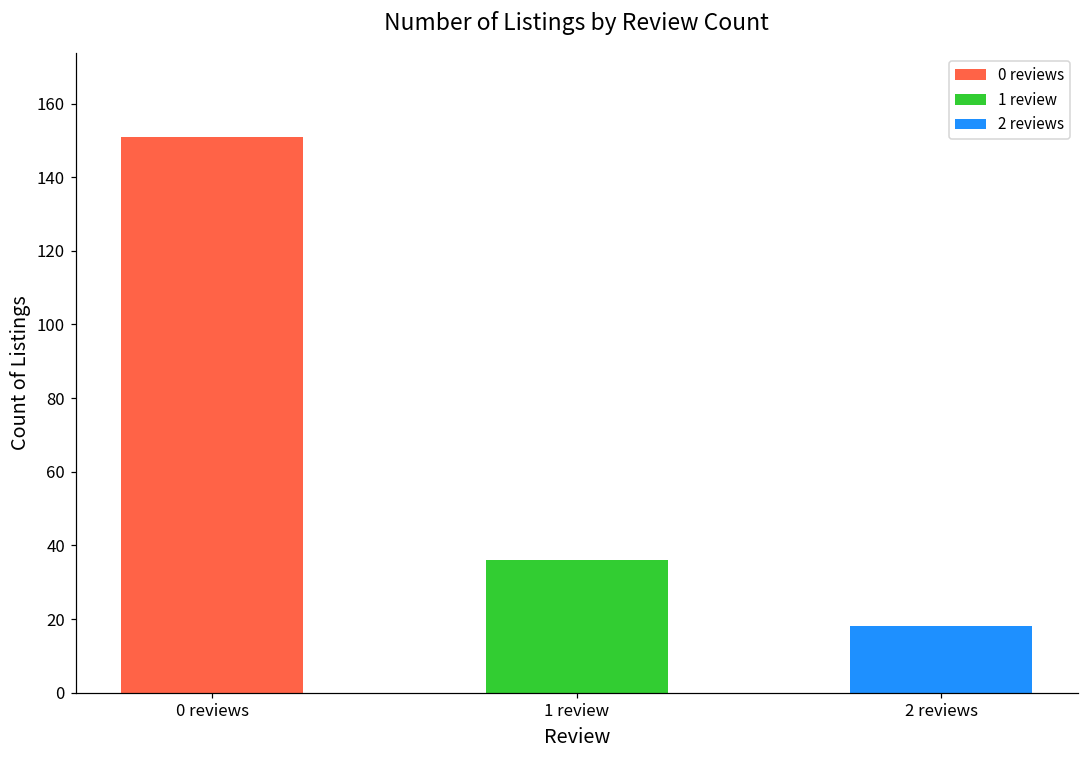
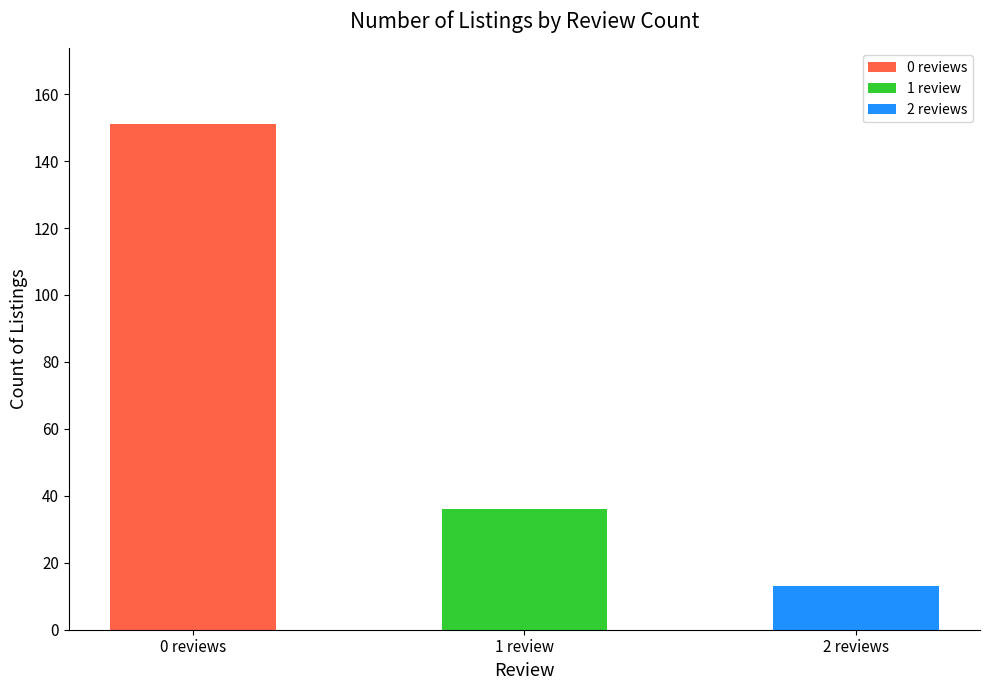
2 reviews, 2 reviews: 18 -> 13
